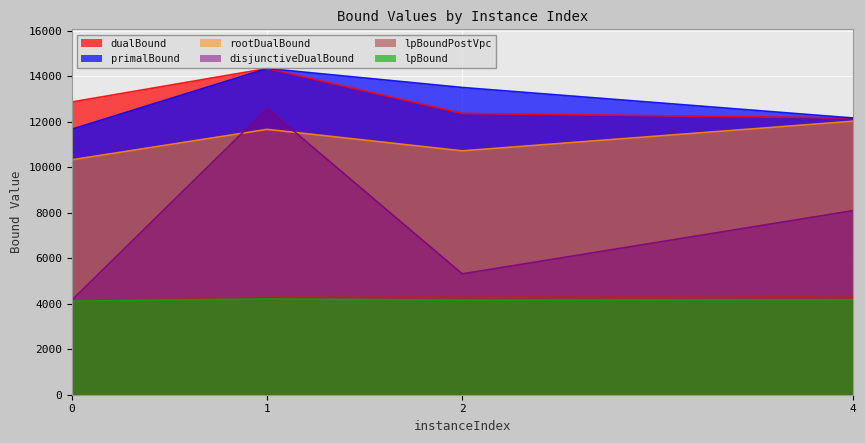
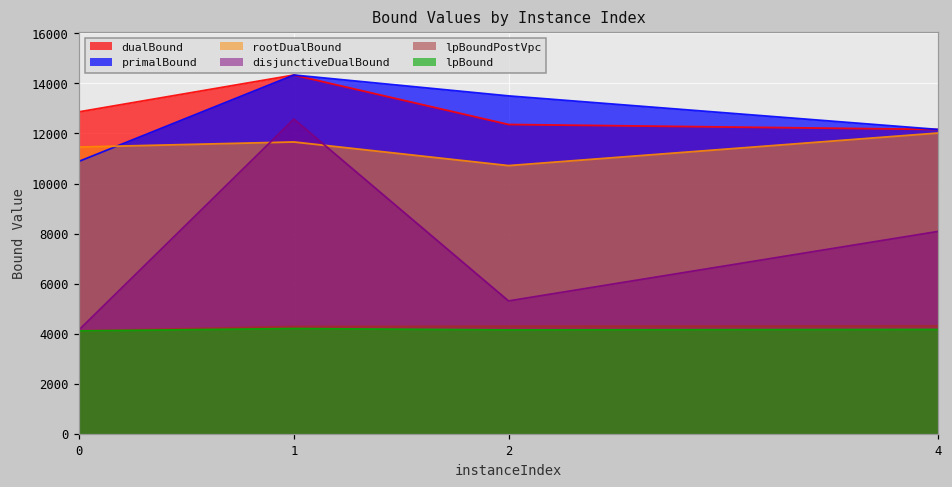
primalBound, 0: 11700 -> 10900
rootDualBound, 0: 10300 -> 11500
